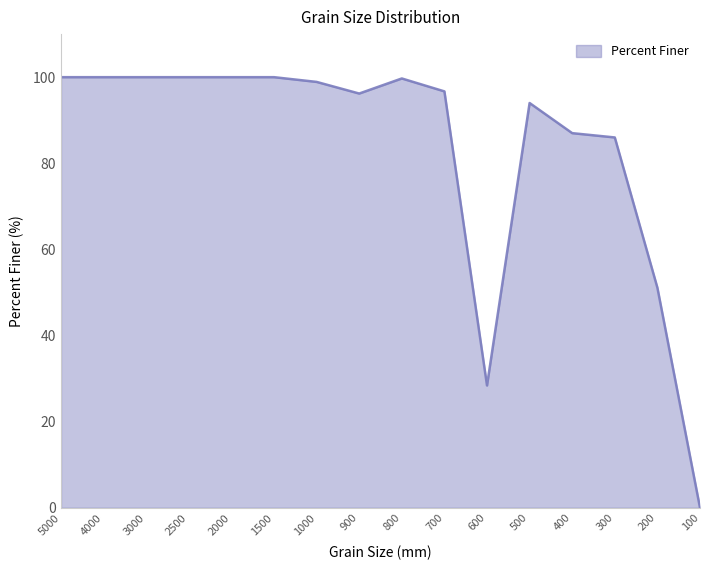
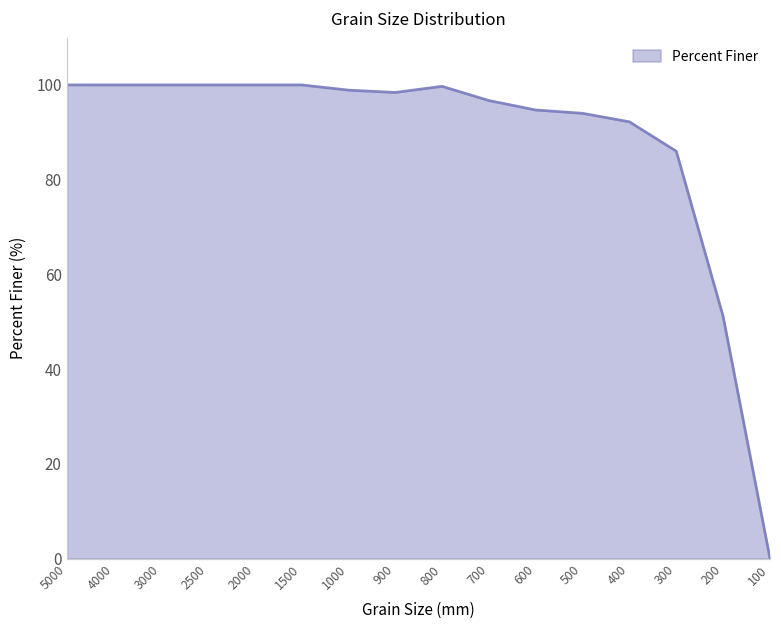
900: 96 -> 98
600: 28 -> 95
400: 87 -> 92
